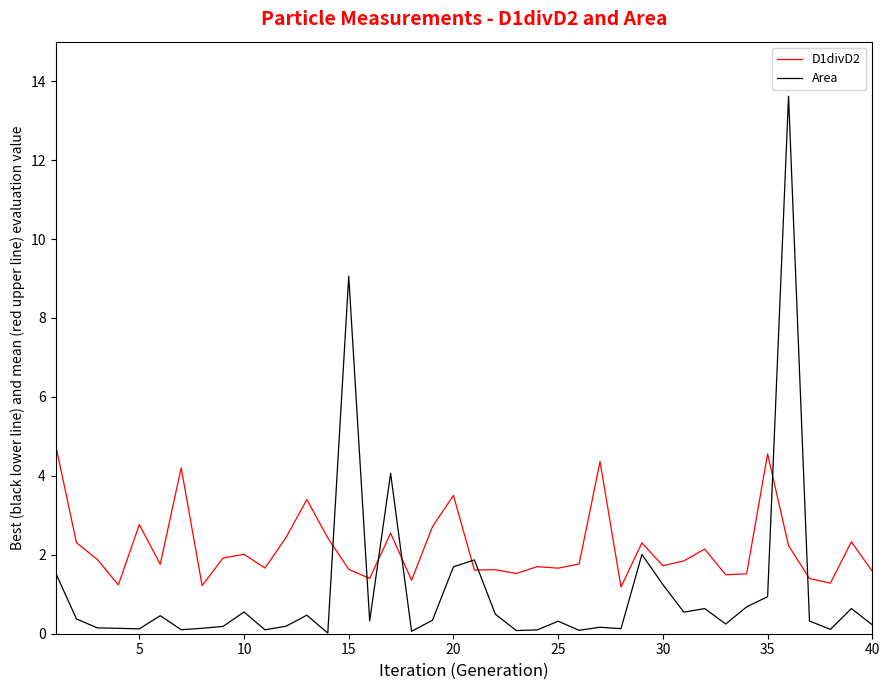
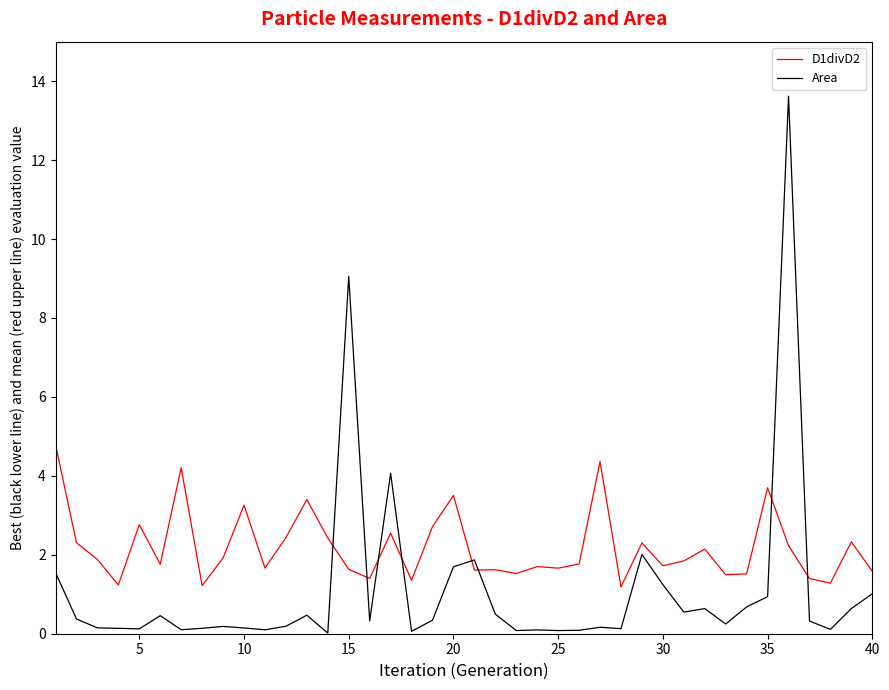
D1divD2, 10: 2.0 -> 3.3
Area, 10: 0.6 -> 0.1
Area, 25: 0.3 -> 0.1
D1divD2, 35: 4.6 -> 3.7
Area, 40: 0.2 -> 1.0
